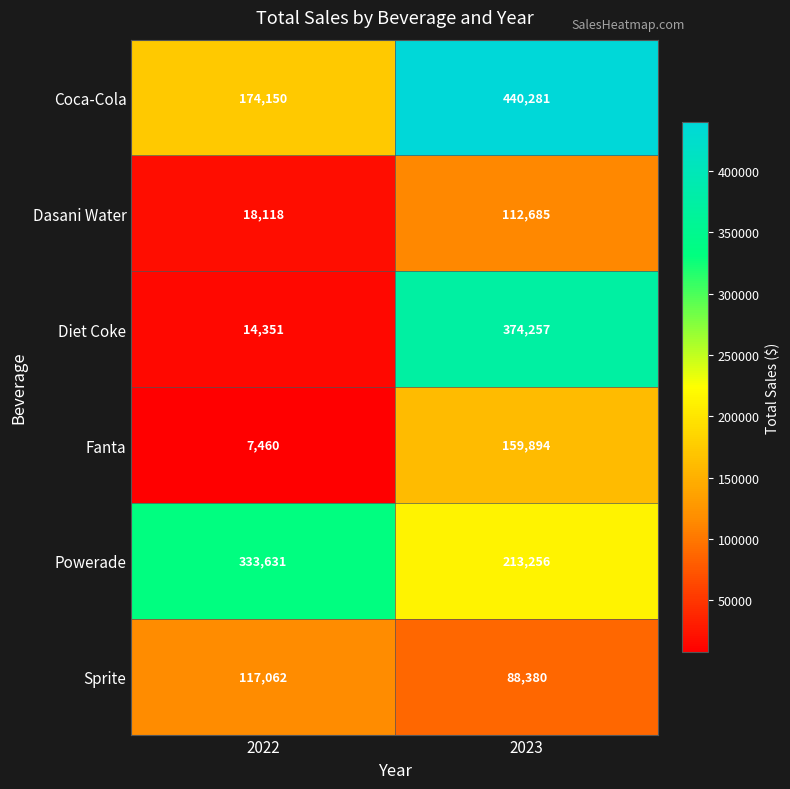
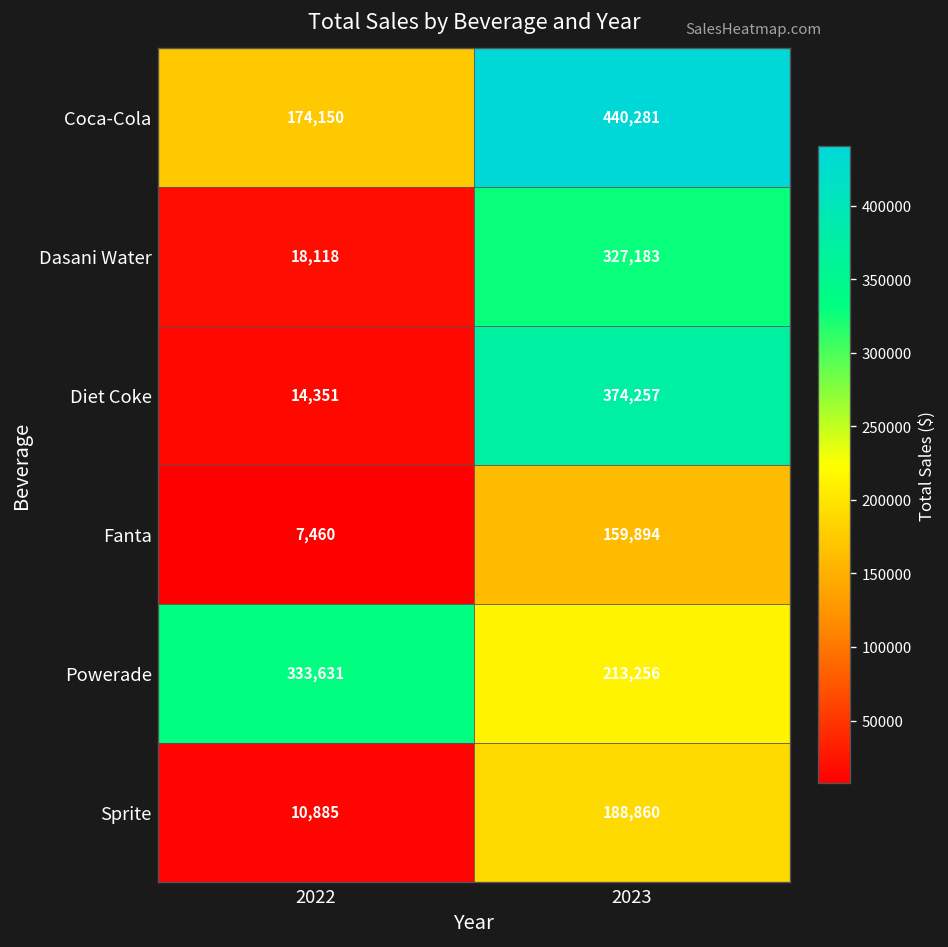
Dasani Water, 2023: 112,685 -> 327,183
Sprite, 2022: 117,062 -> 10,885
Sprite, 2023: 88,380 -> 188,860
